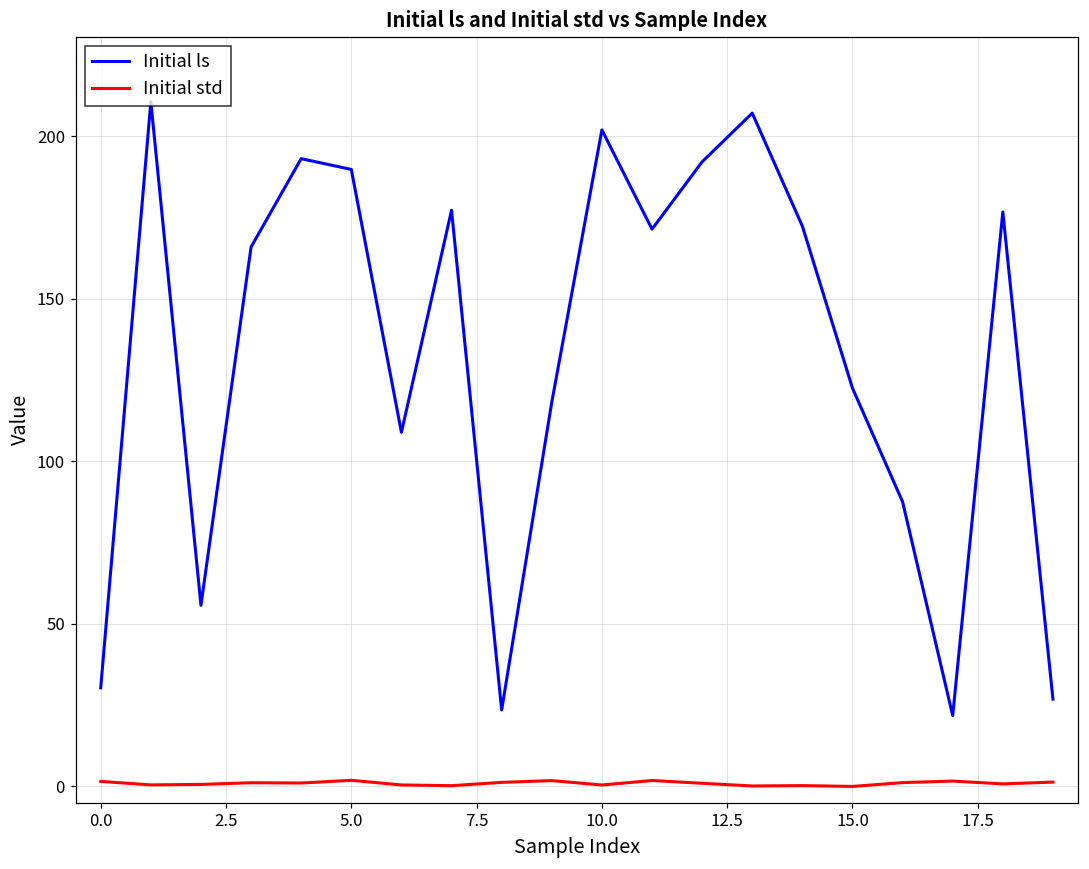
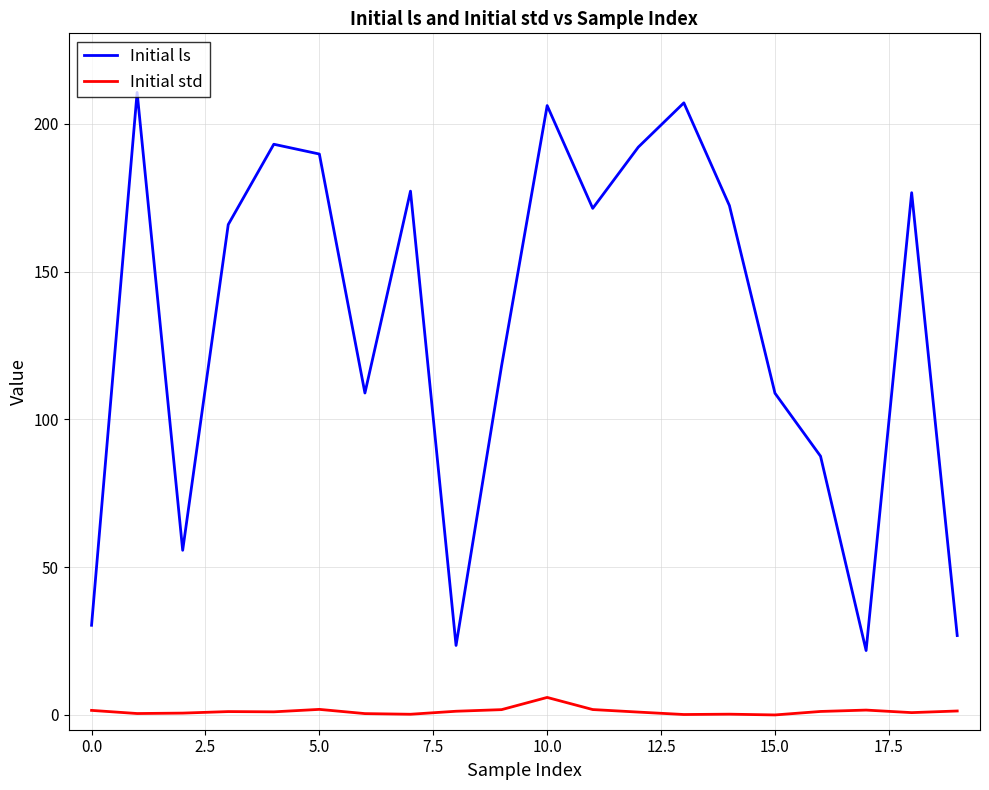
Initial ls, 10.0: 202 -> 206
Initial std, 10.0: 0 -> 6
Initial ls, 15.0: 122 -> 109
